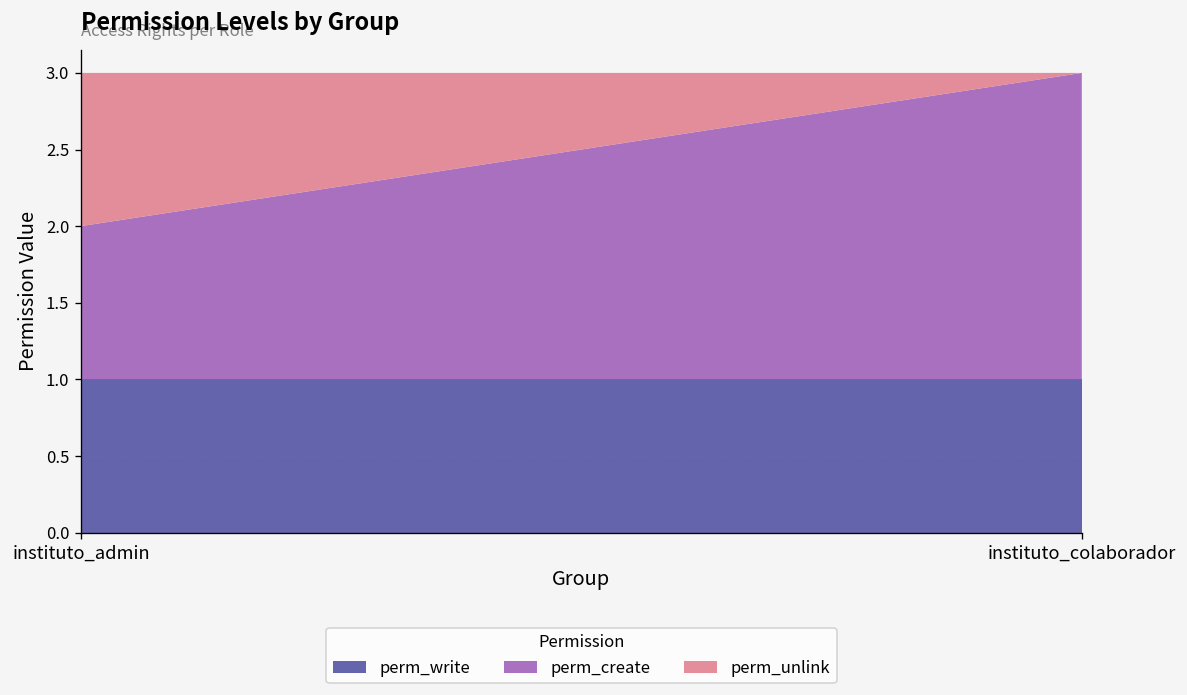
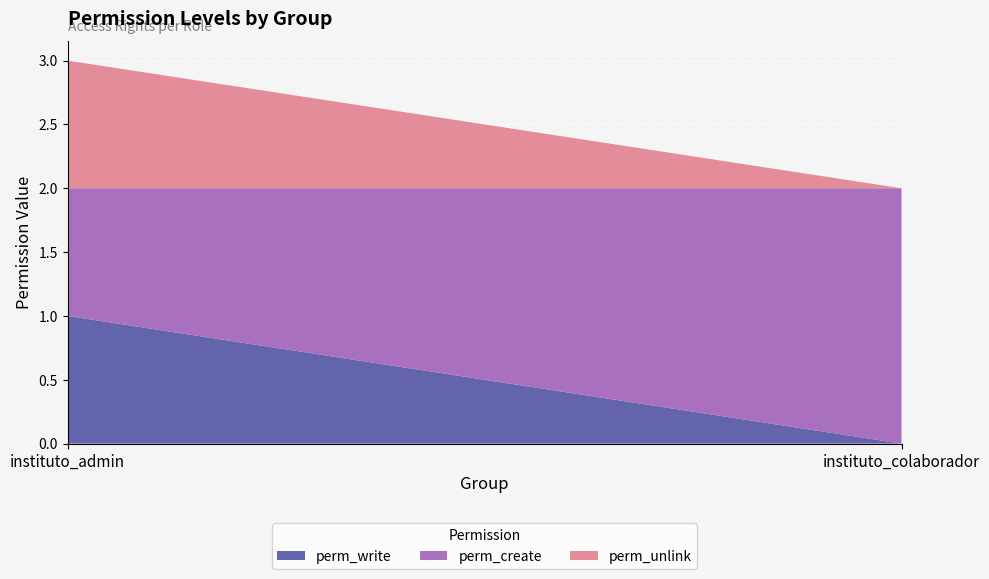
perm_write, instituto_colaborador: 1 -> 0
